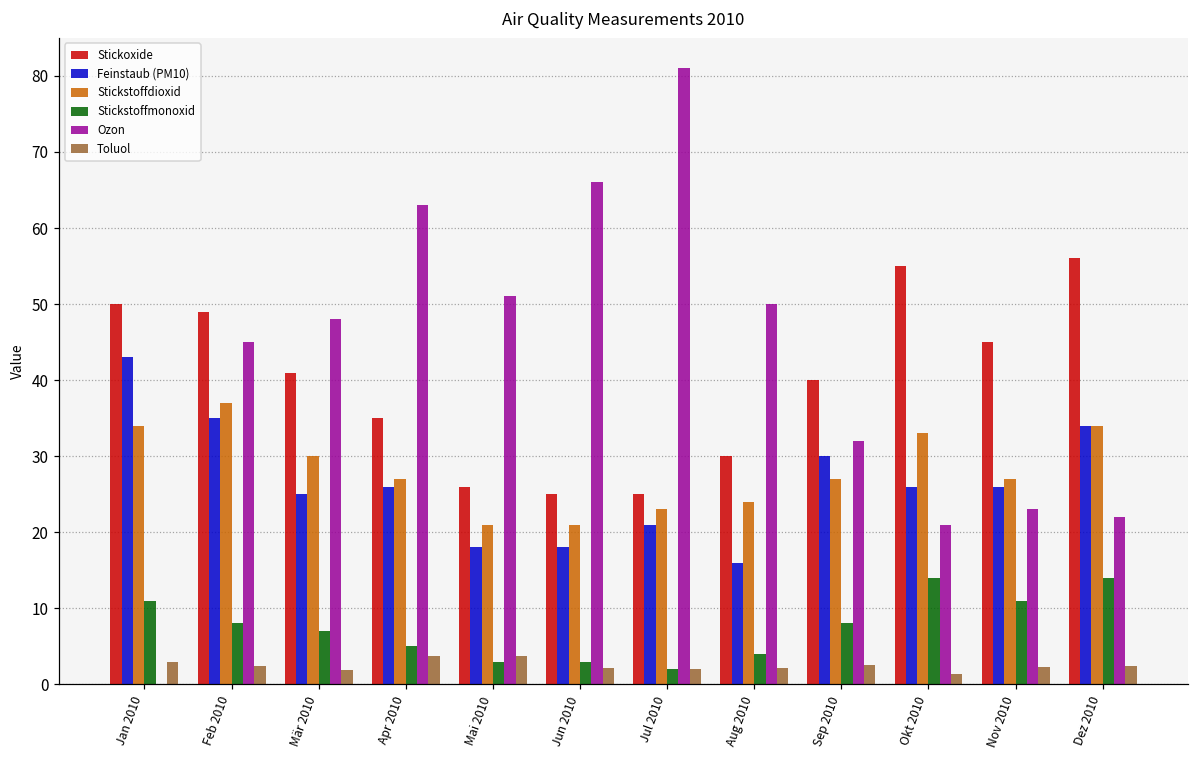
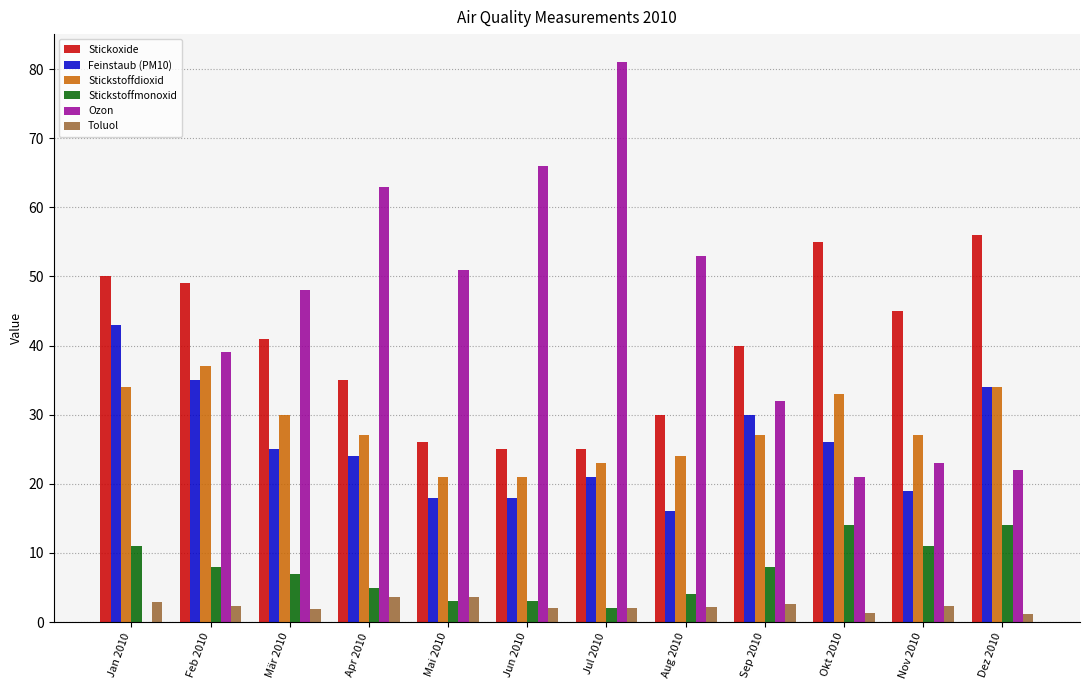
Ozon, Feb 2010: 45 -> 39
Feinstaub (PM10), Apr 2010: 26 -> 24
Ozon, Aug 2010: 50 -> 53
Feinstaub (PM10), Nov 2010: 26 -> 19
Toluol, Dez 2010: 2 -> 1
